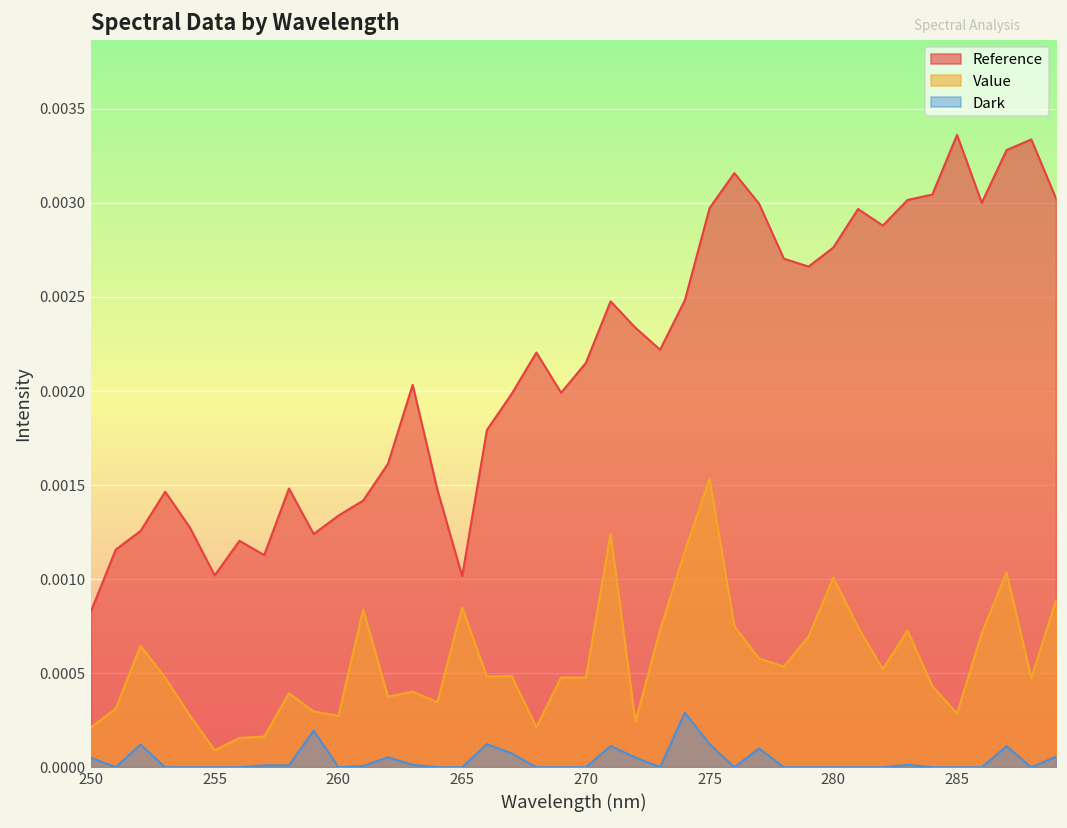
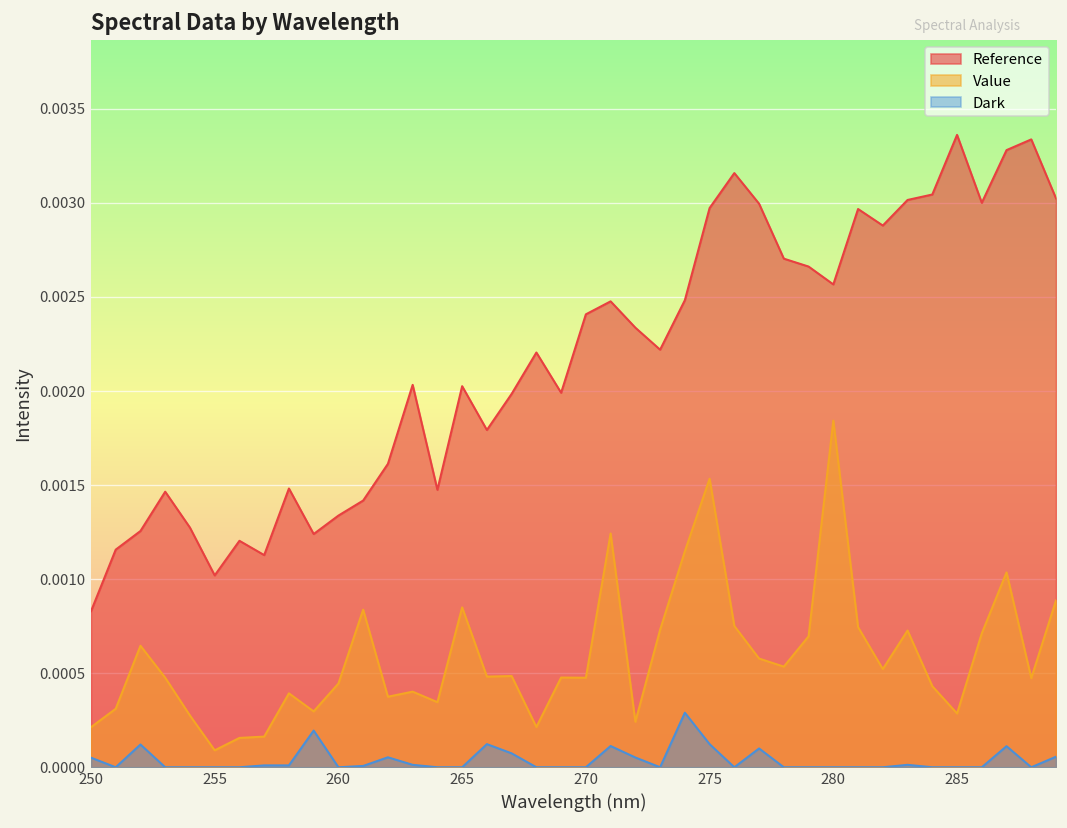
Value, 260: 0.00027 -> 0.00045
Reference, 265: 0.00102 -> 0.00203
Reference, 270: 0.00215 -> 0.00241
Reference, 280: 0.00276 -> 0.00257
Value, 280: 0.00101 -> 0.00184
